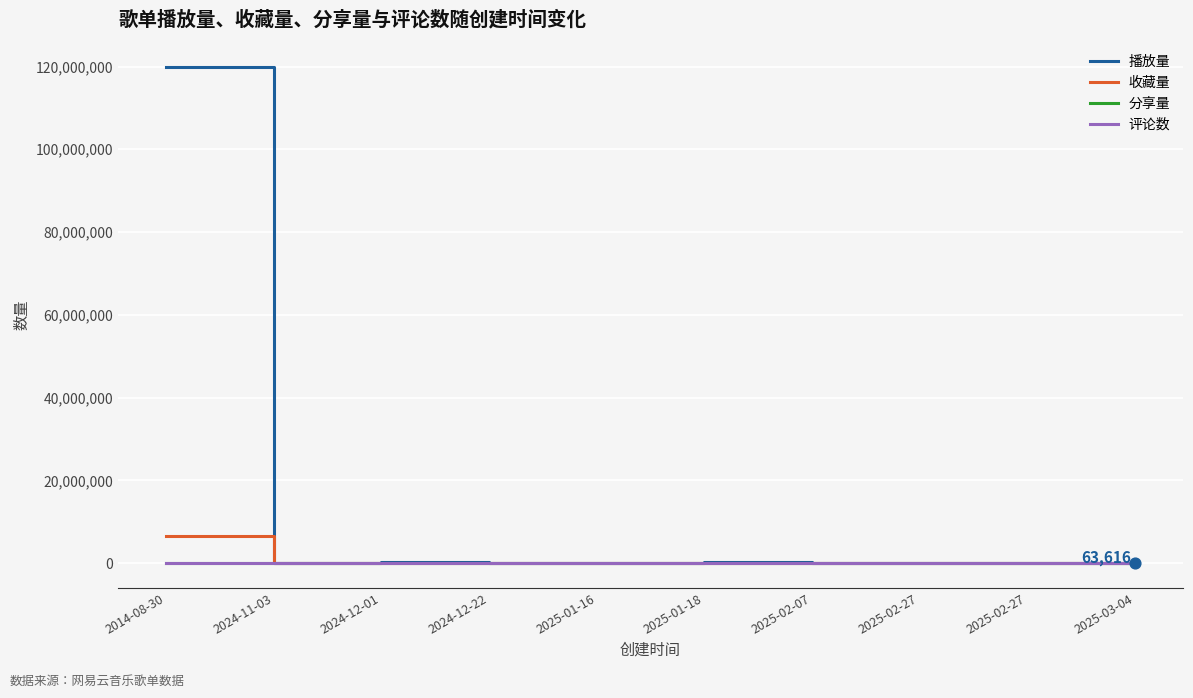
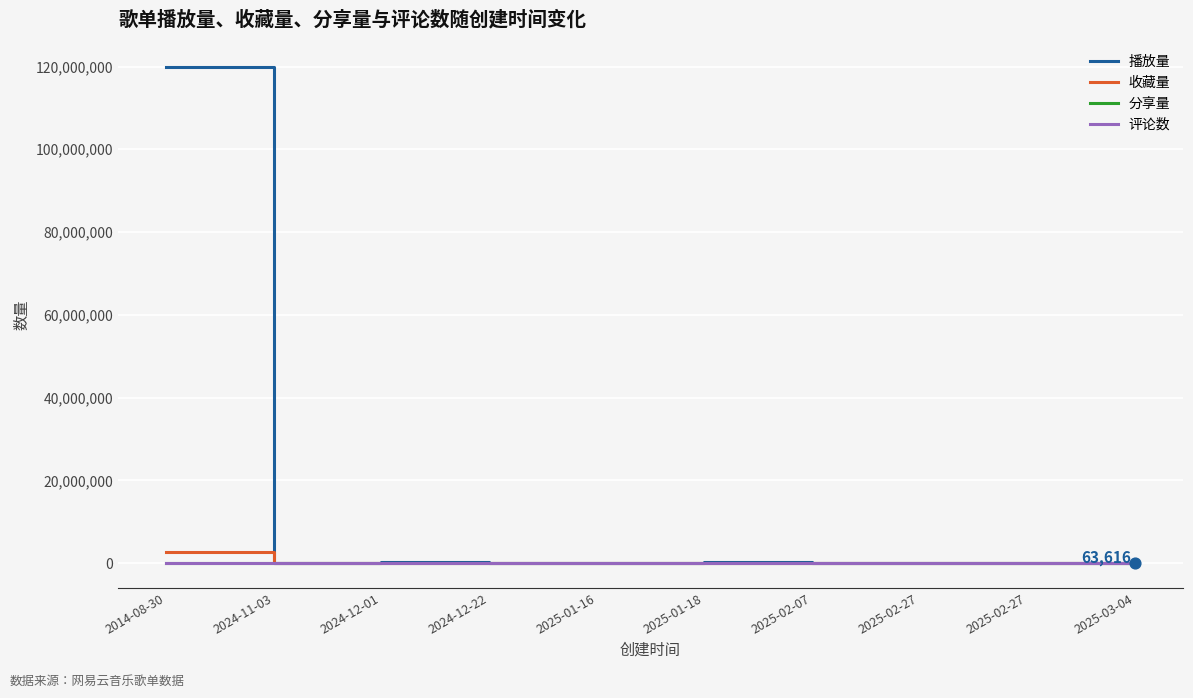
收藏量, 2014-08-30: 7,000,000 -> 3,000,000
